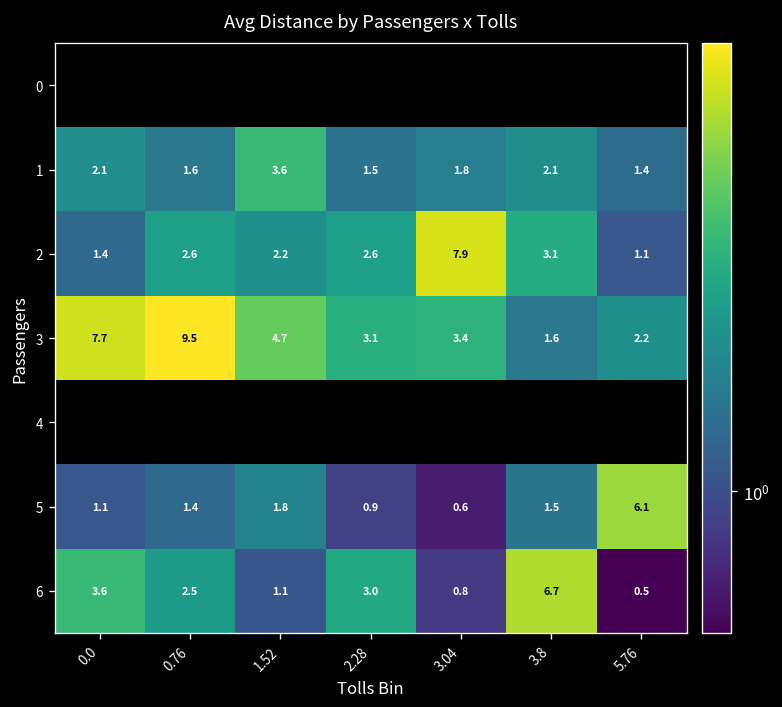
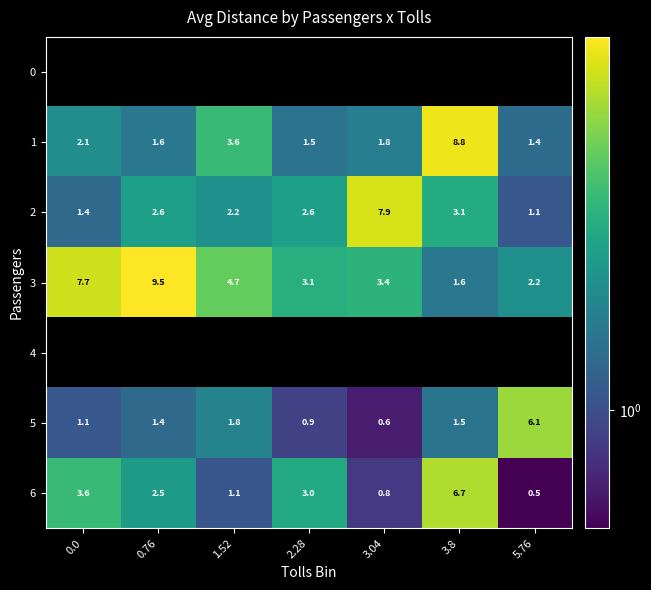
1, 3.8: 2.1 -> 8.8
